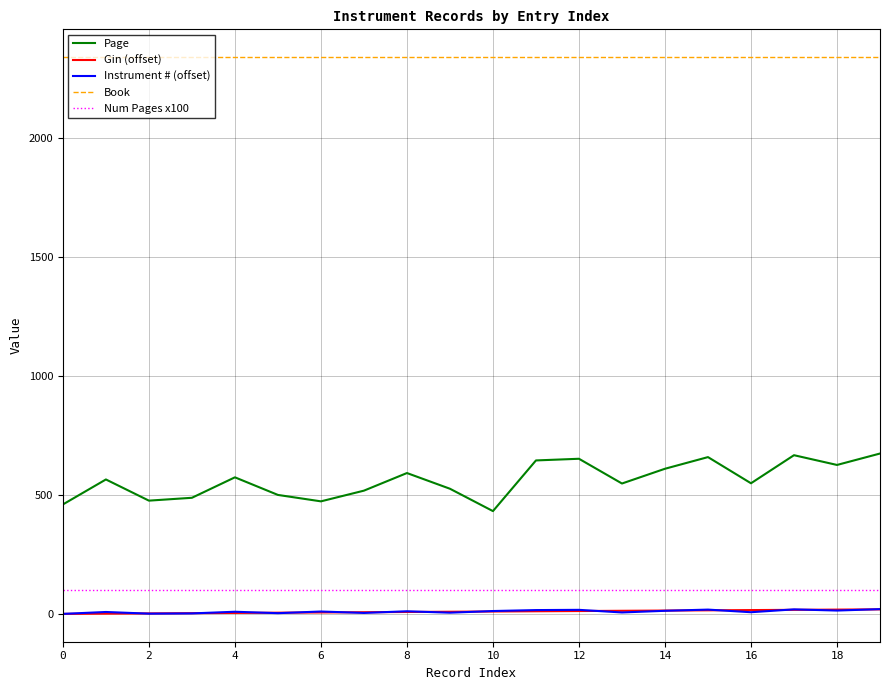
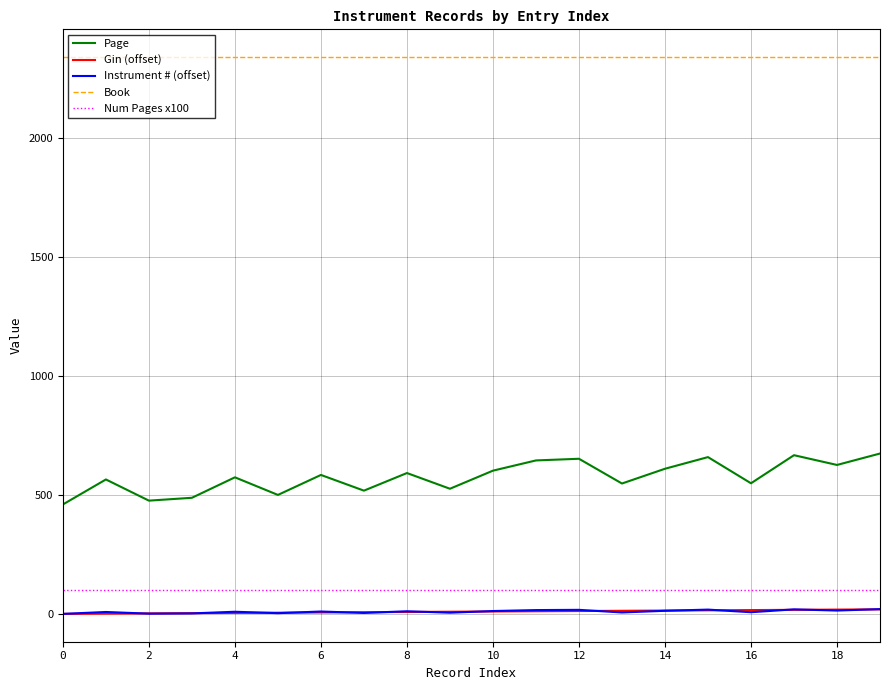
Page, 6: 470 -> 580
Page, 10: 430 -> 600
